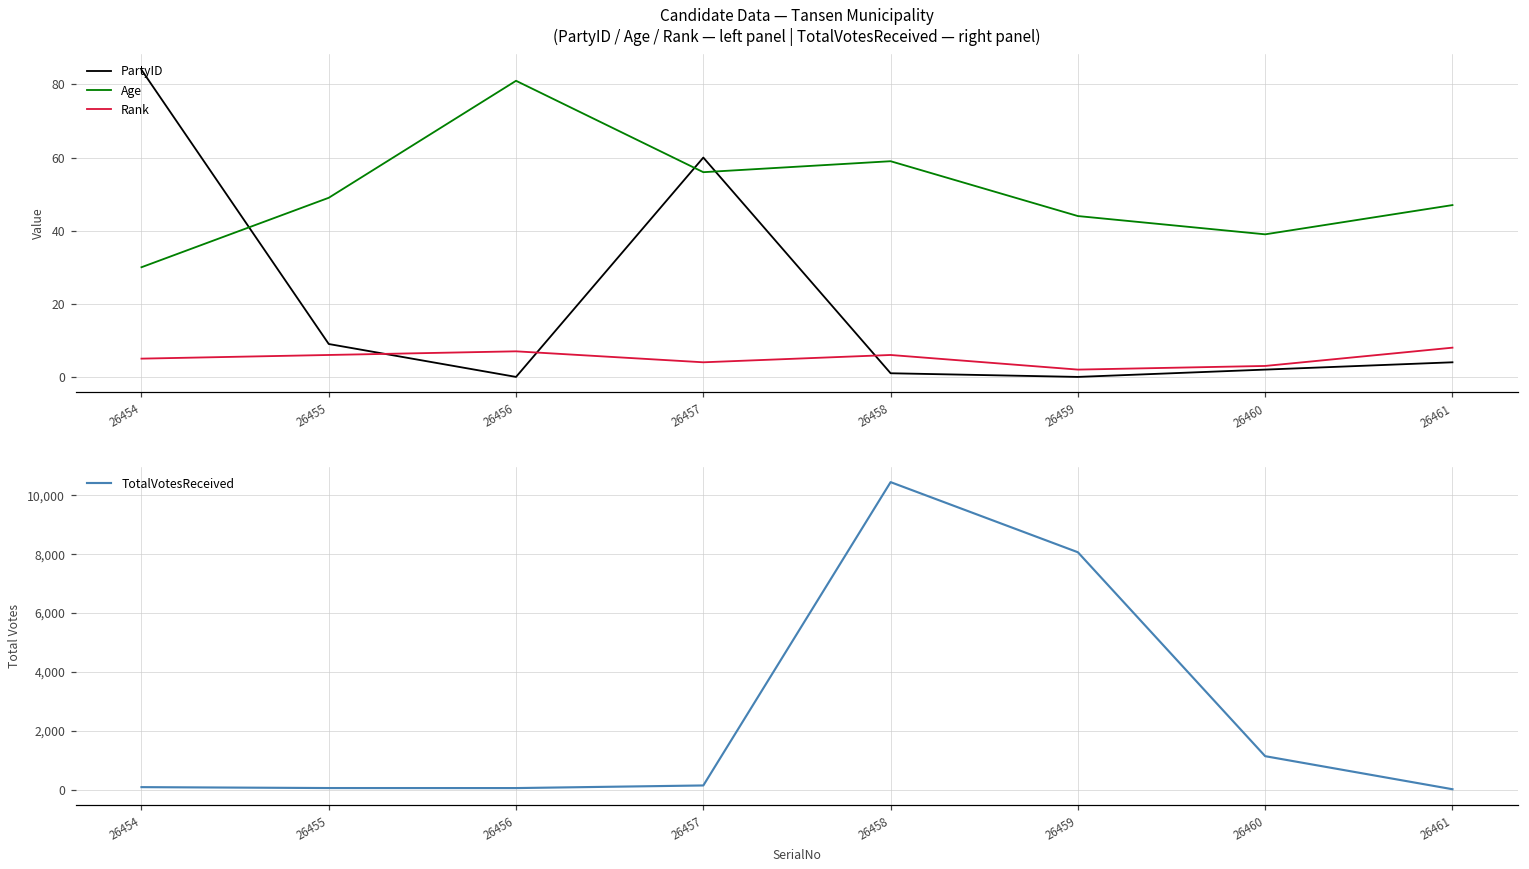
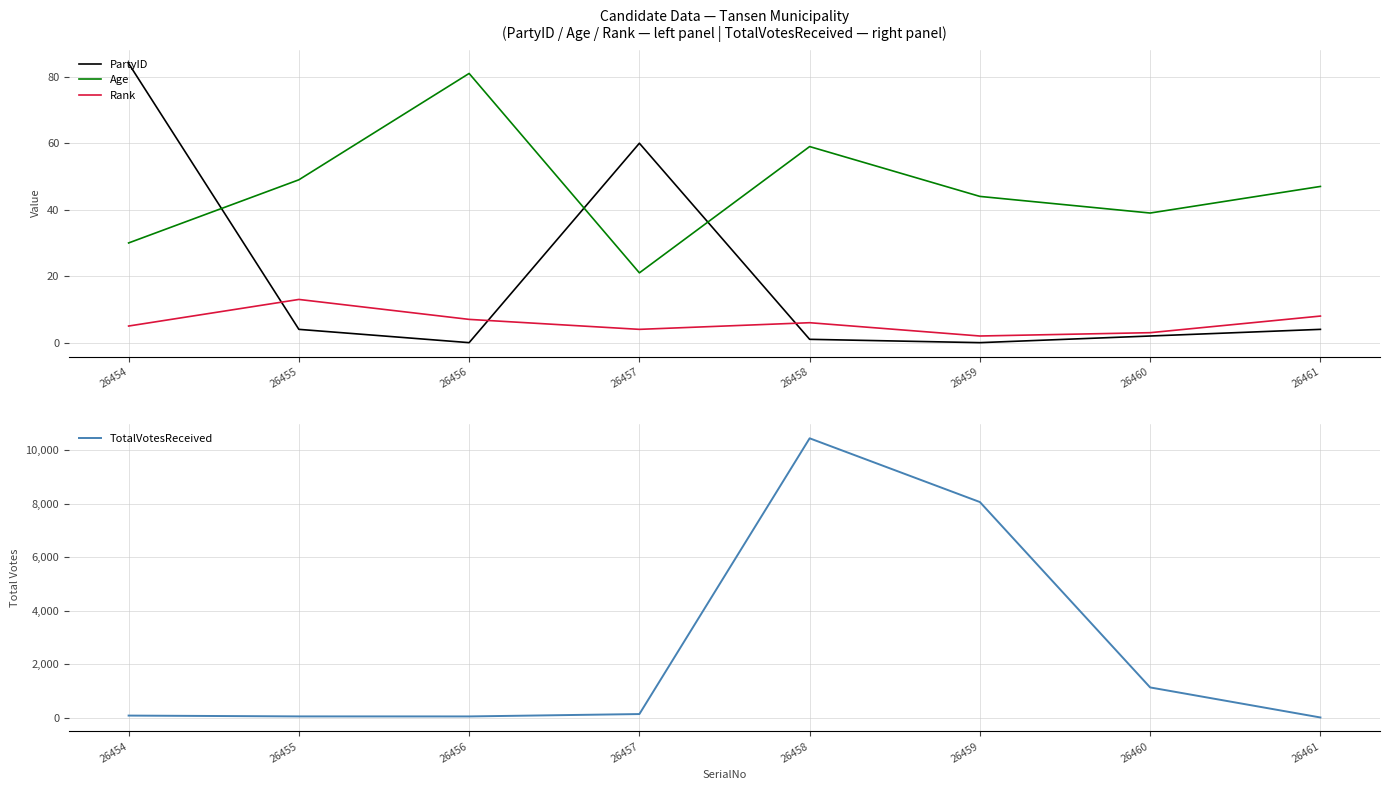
Candidate Data — Tansen Municipality (PartyID / Age / Rank — left panel | TotalVotesReceived — right panel), PartyID, 26455: 9 -> 4
Candidate Data — Tansen Municipality (PartyID / Age / Rank — left panel | TotalVotesReceived — right panel), Rank, 26455: 6 -> 13
Candidate Data — Tansen Municipality (PartyID / Age / Rank — left panel | TotalVotesReceived — right panel), Age, 26457: 56 -> 21
